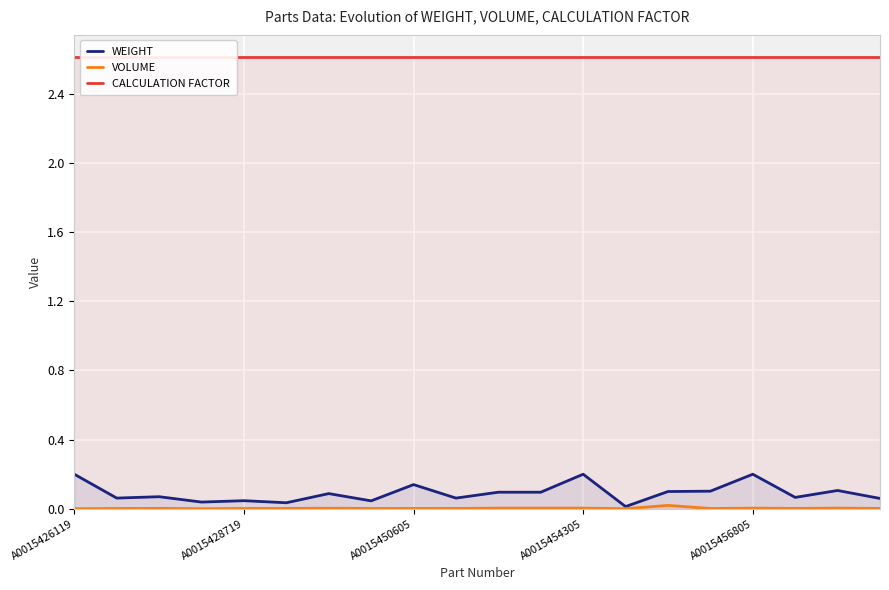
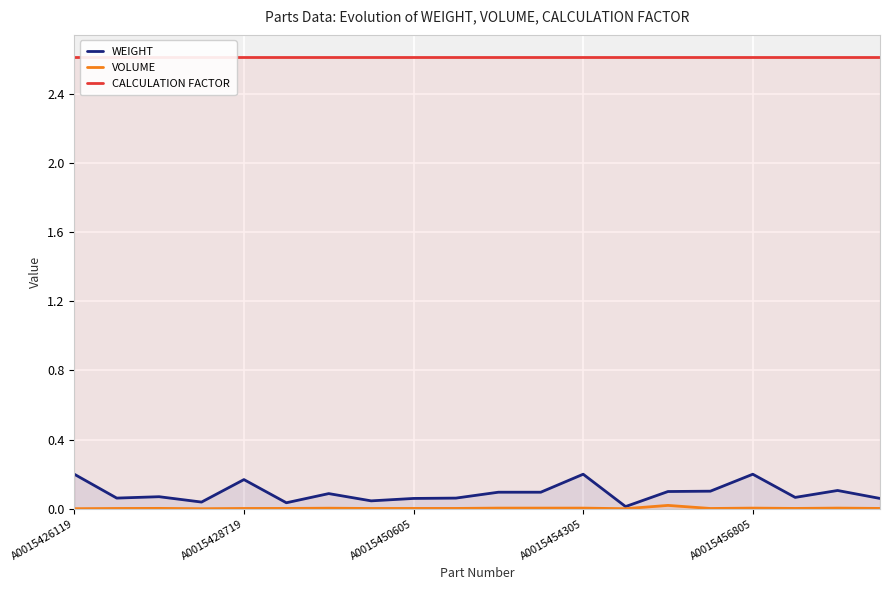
WEIGHT, A0015428719: 0.05 -> 0.17
WEIGHT, A0015450605: 0.14 -> 0.06
